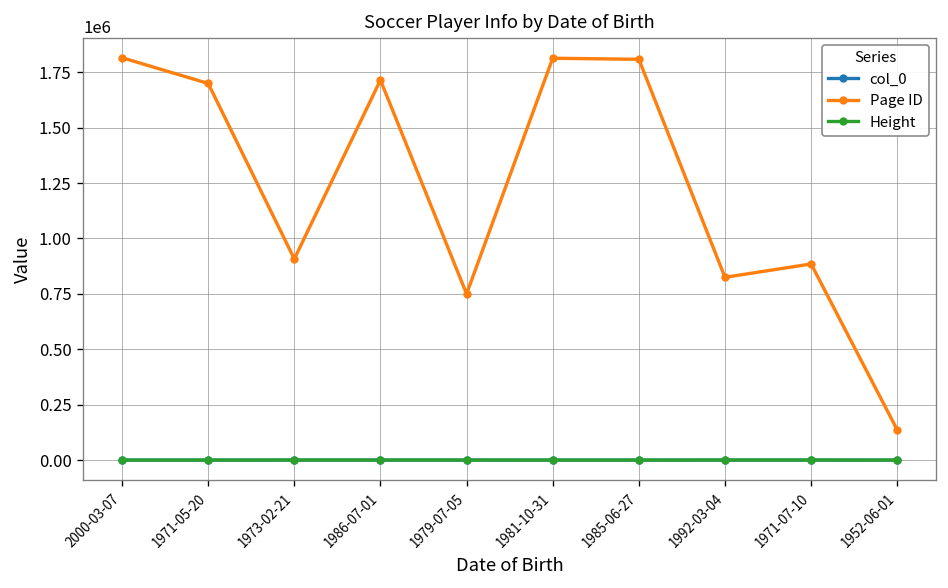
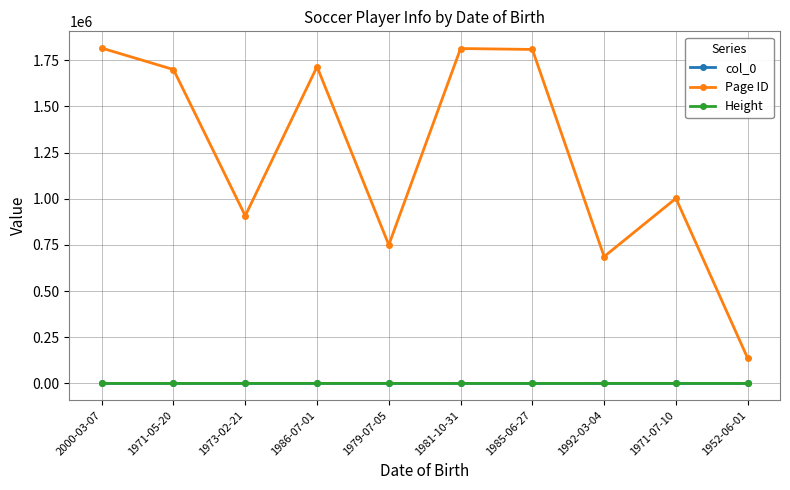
Page ID, 1992-03-04: 820000 -> 690000
Page ID, 1971-07-10: 890000 -> 1000000
